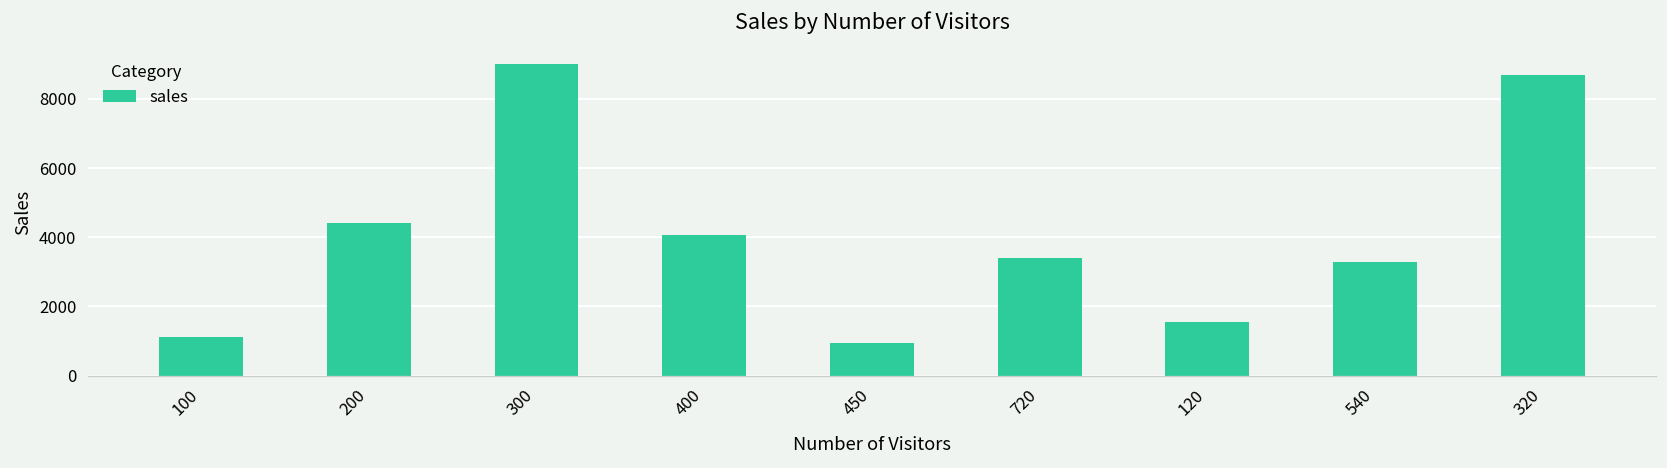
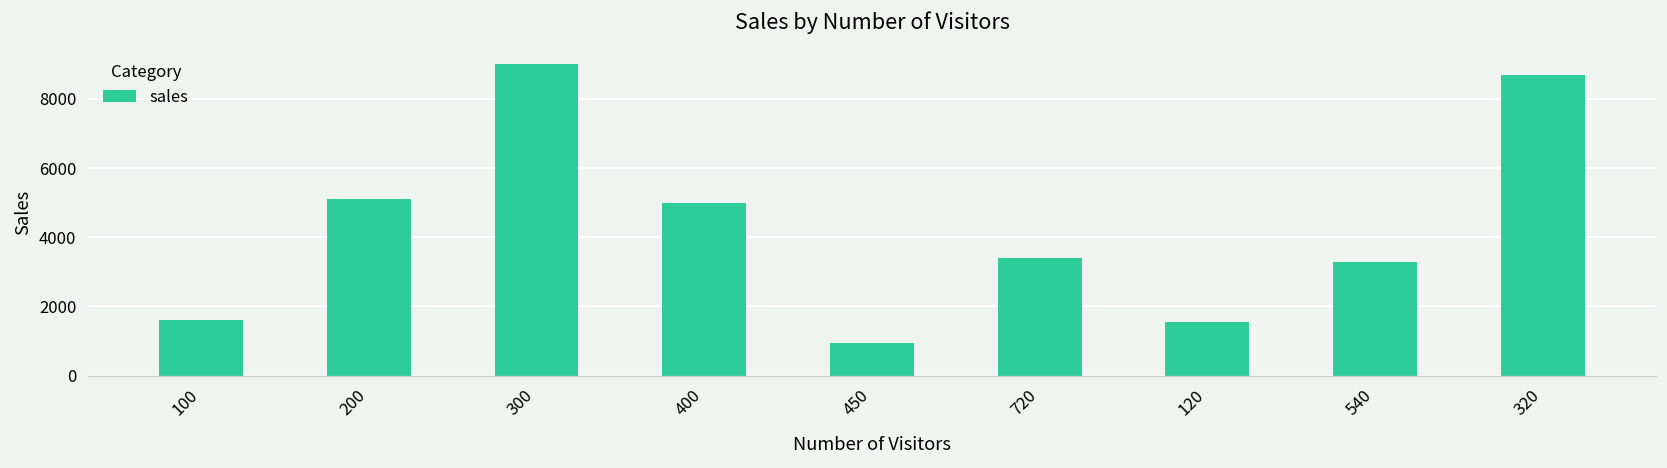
100: 1100 -> 1600
200: 4400 -> 5100
400: 4100 -> 5000
